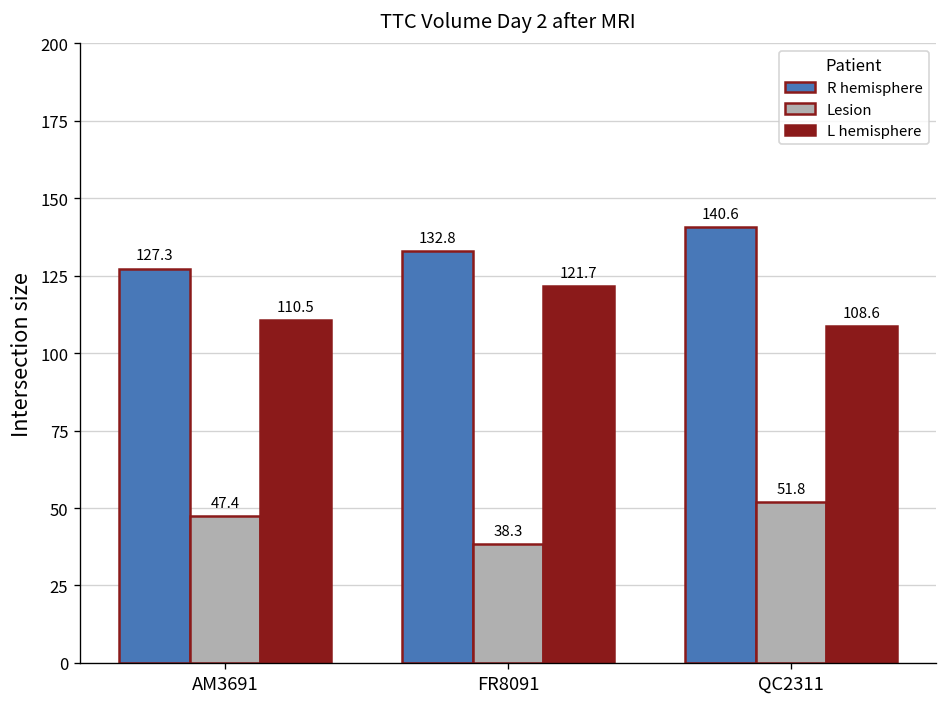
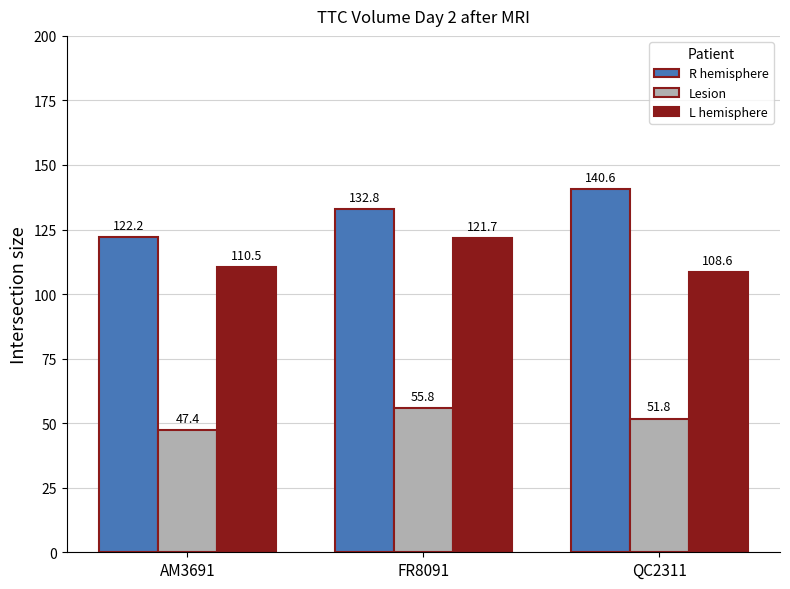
R hemisphere, AM3691: 127.3 -> 122.2
Lesion, FR8091: 38.3 -> 55.8
